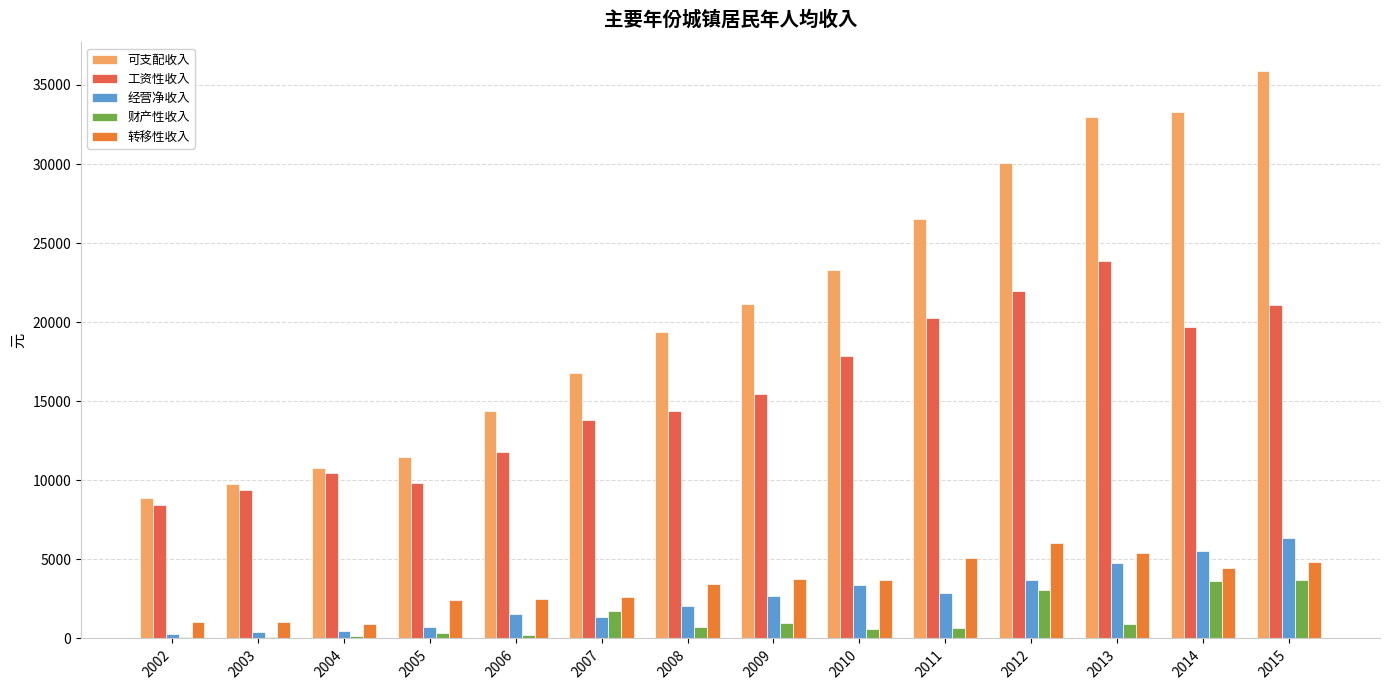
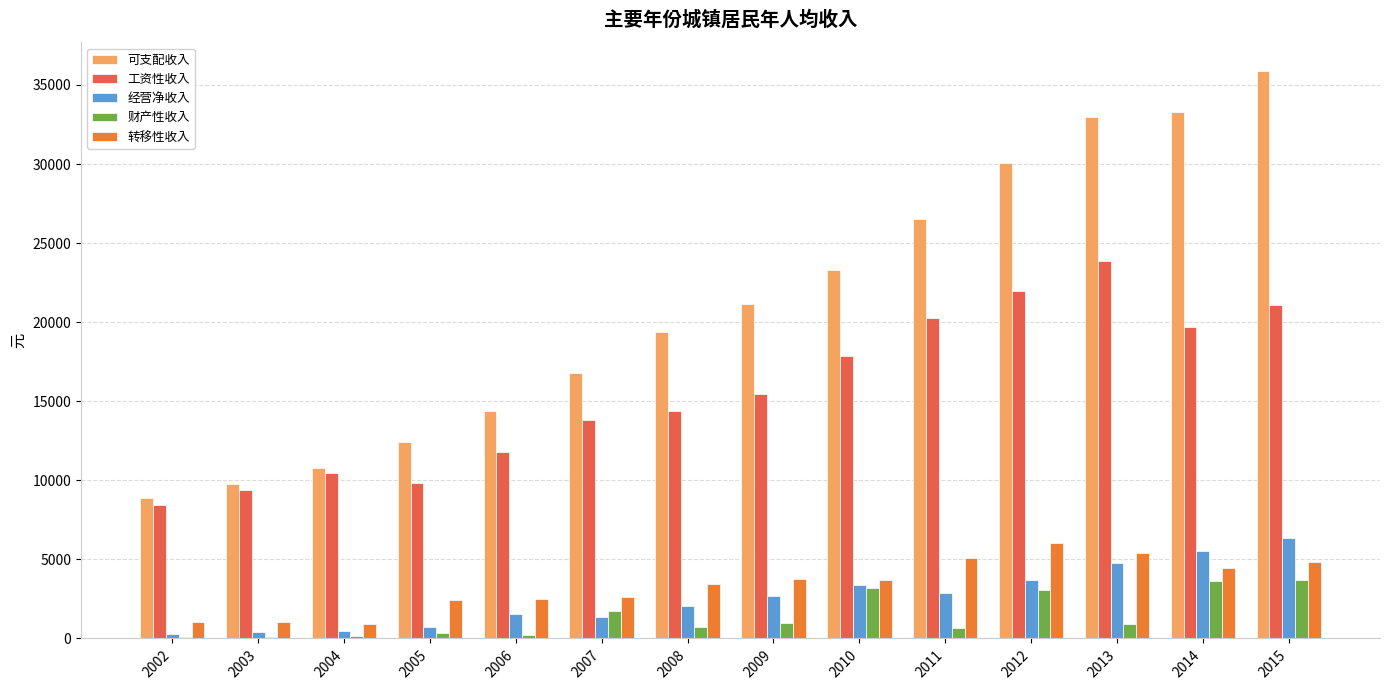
可支配收入, 2005: 11500 -> 12500
财产性收入, 2010: 600 -> 3200
